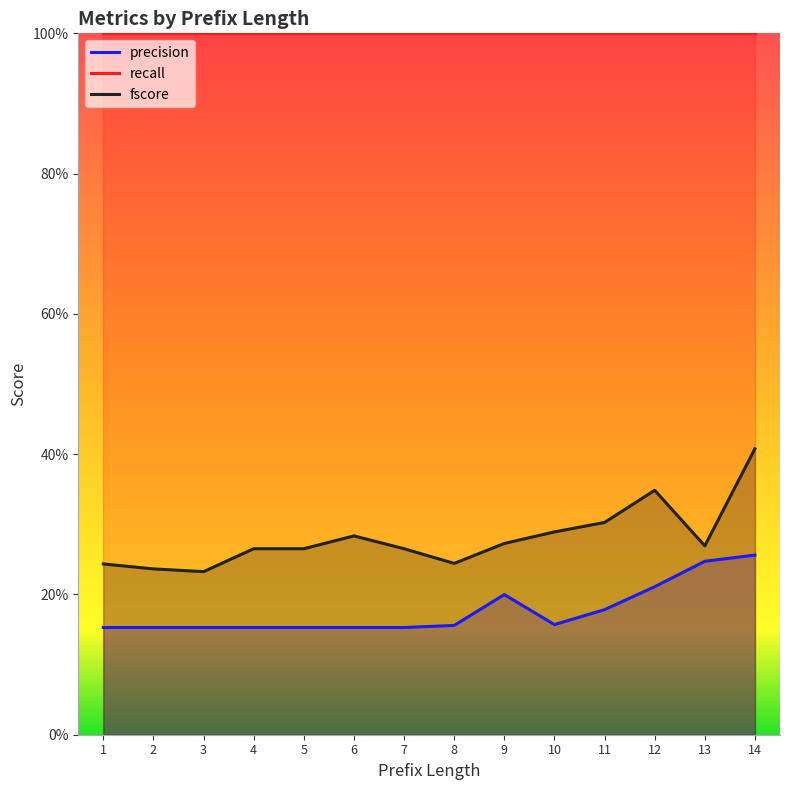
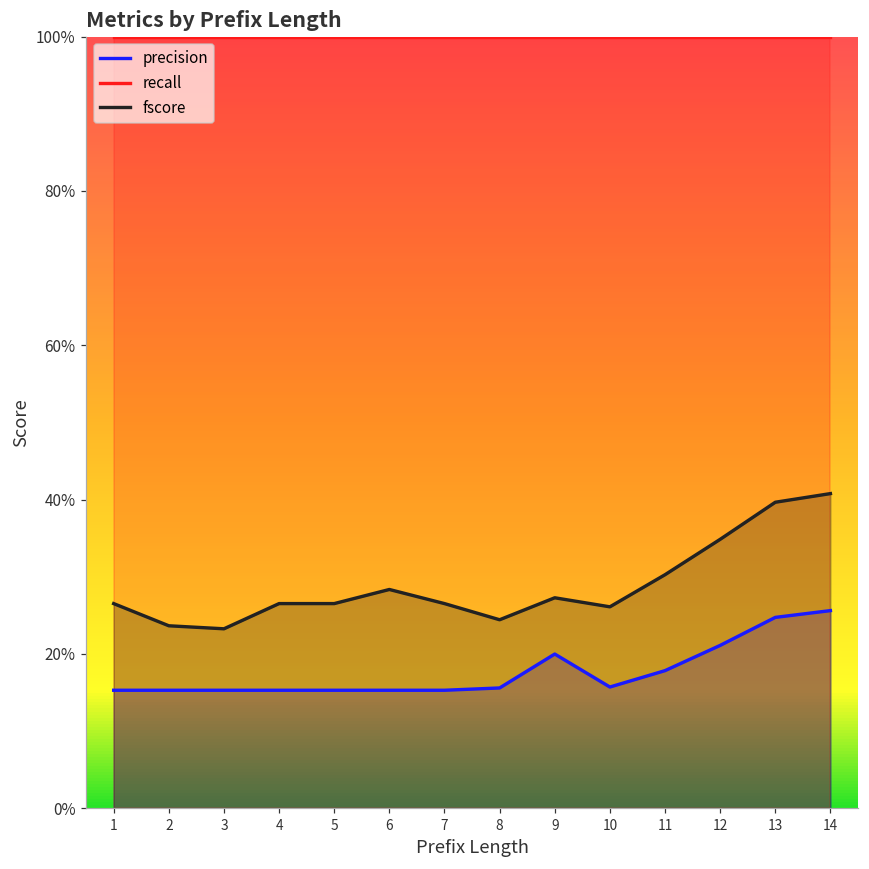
fscore, 1: 24% -> 27%
fscore, 10: 29% -> 26%
fscore, 13: 27% -> 40%
